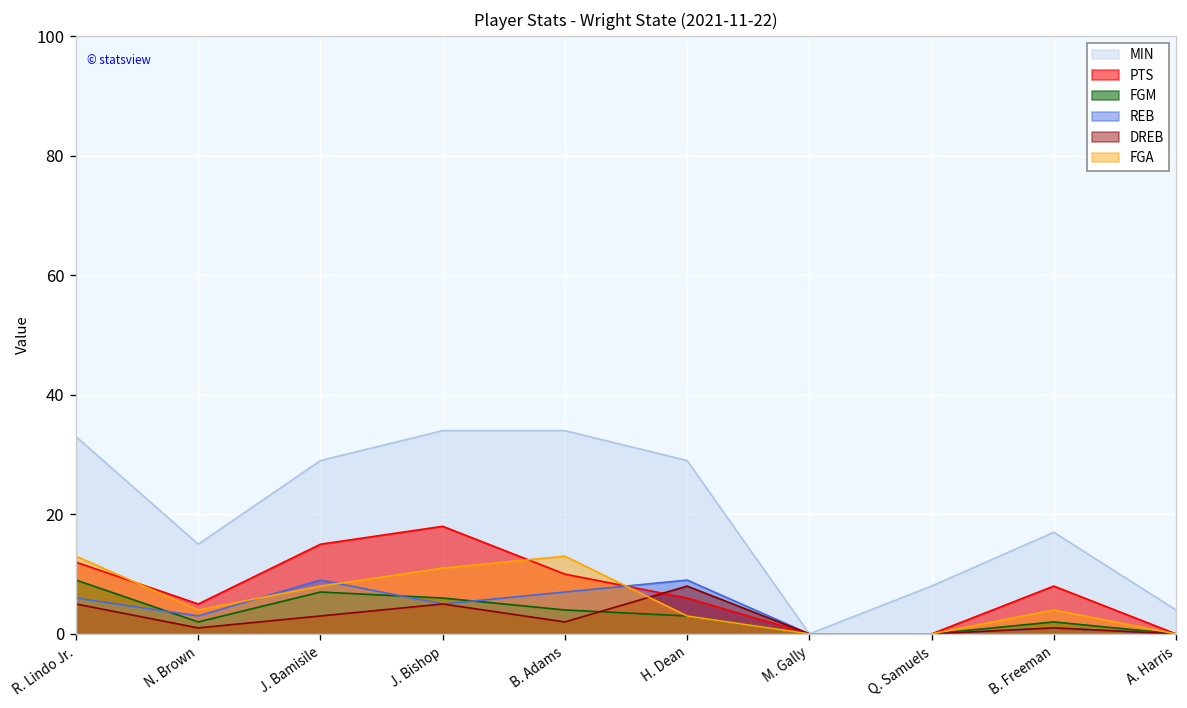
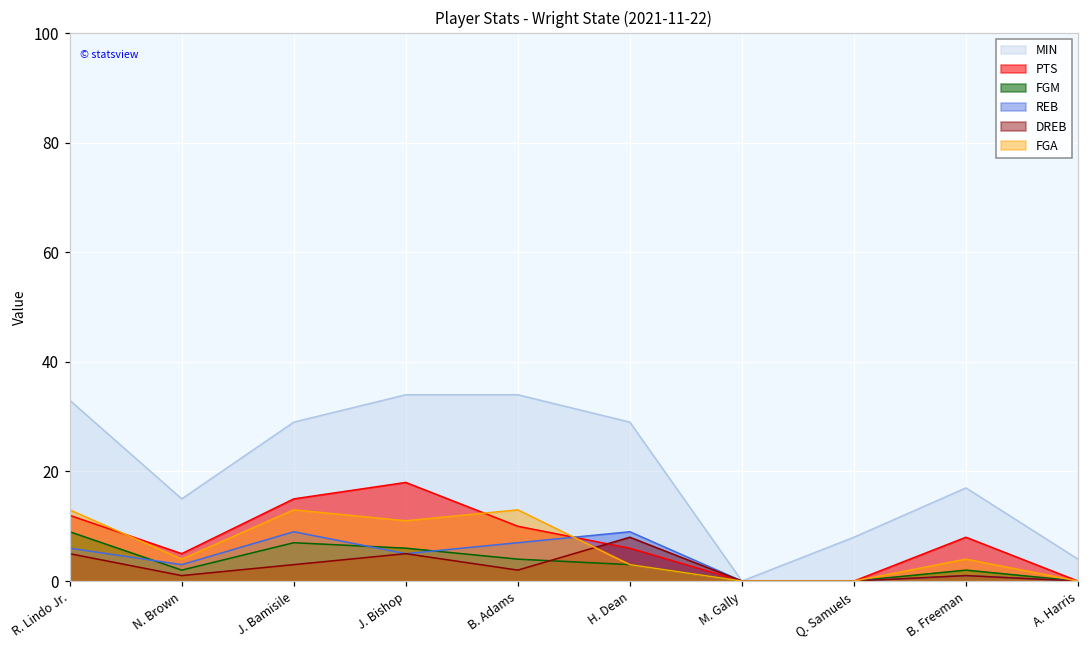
FGA, J. Bamisile: 8 -> 13
